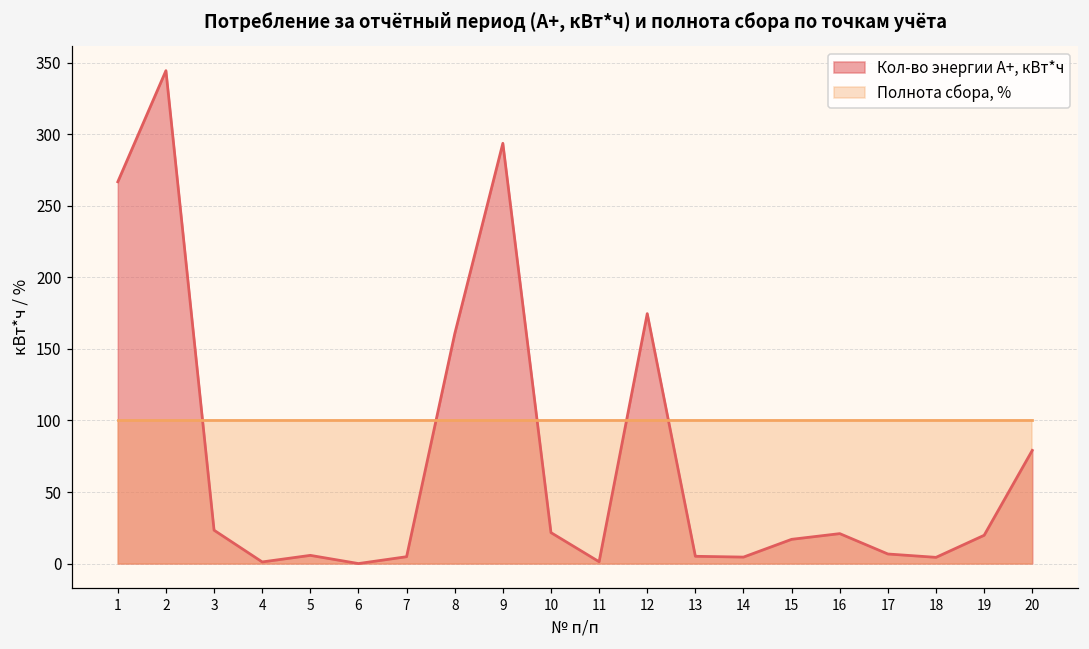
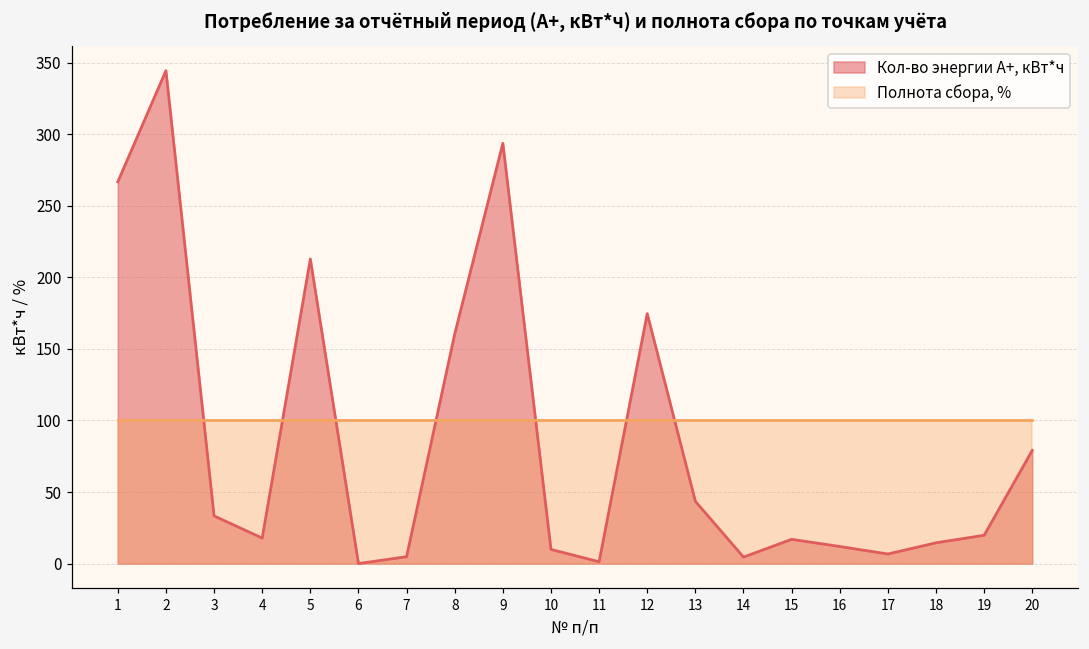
Кол-во энергии А+, кВт*ч, 3: 23 -> 33
Кол-во энергии А+, кВт*ч, 4: 1 -> 18
Кол-во энергии А+, кВт*ч, 5: 6 -> 213
Кол-во энергии А+, кВт*ч, 10: 22 -> 10
Кол-во энергии А+, кВт*ч, 13: 5 -> 44
Кол-во энергии А+, кВт*ч, 16: 21 -> 12
Кол-во энергии А+, кВт*ч, 18: 4 -> 15
